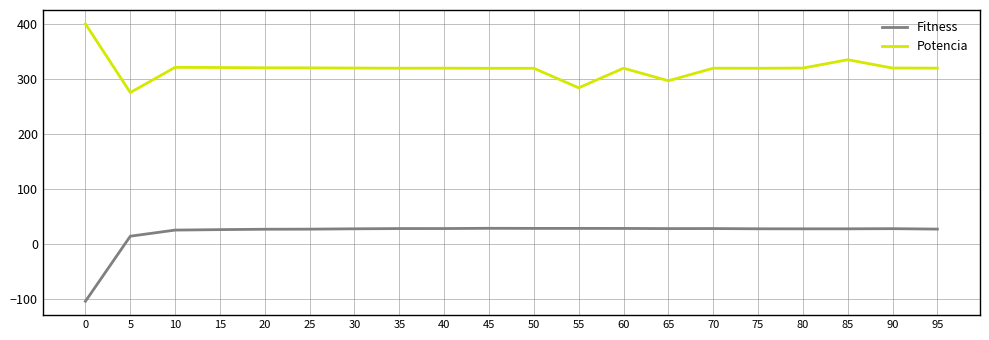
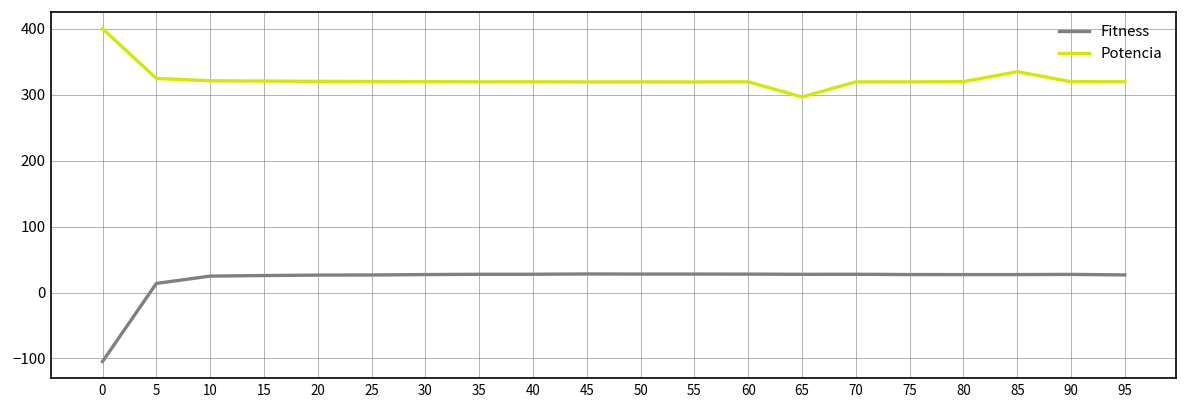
Potencia, 5: 280 -> 320
Potencia, 55: 280 -> 320
